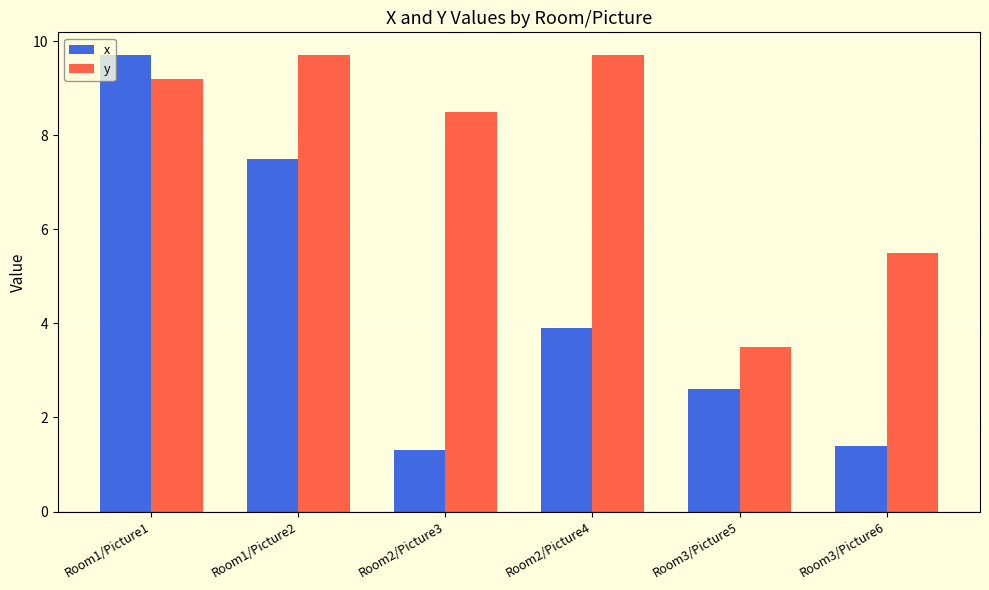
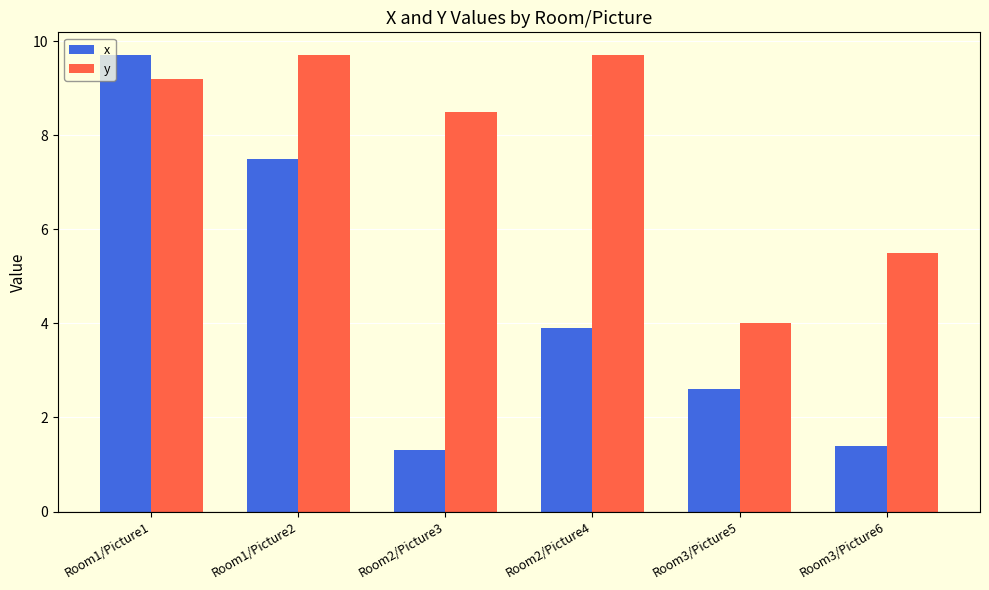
y, Room3/Picture5: 3.5 -> 4.0
